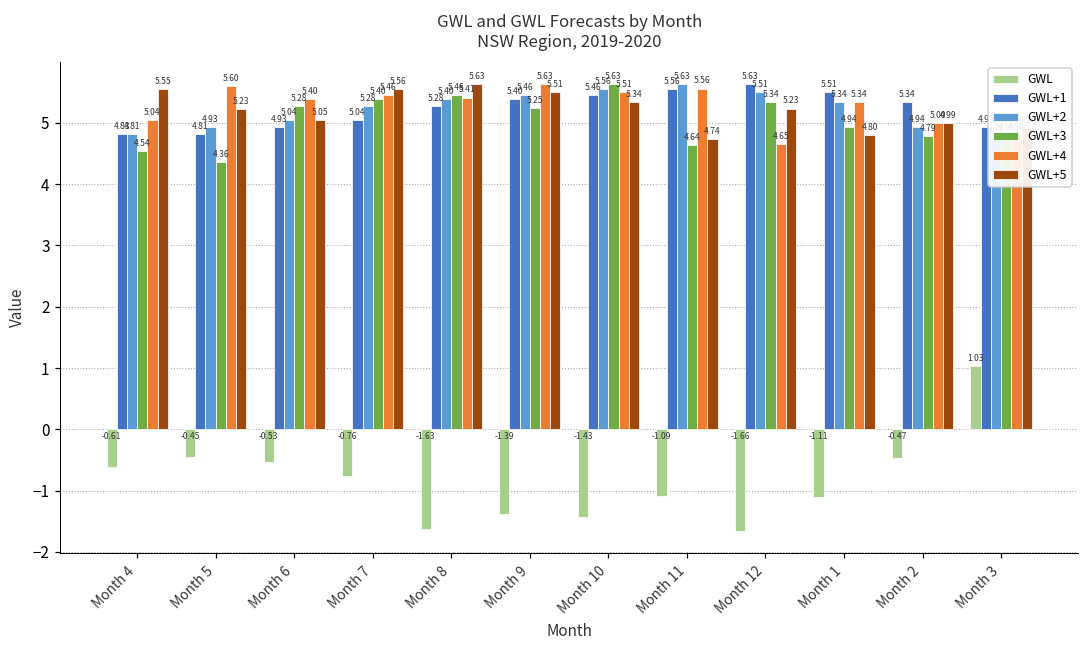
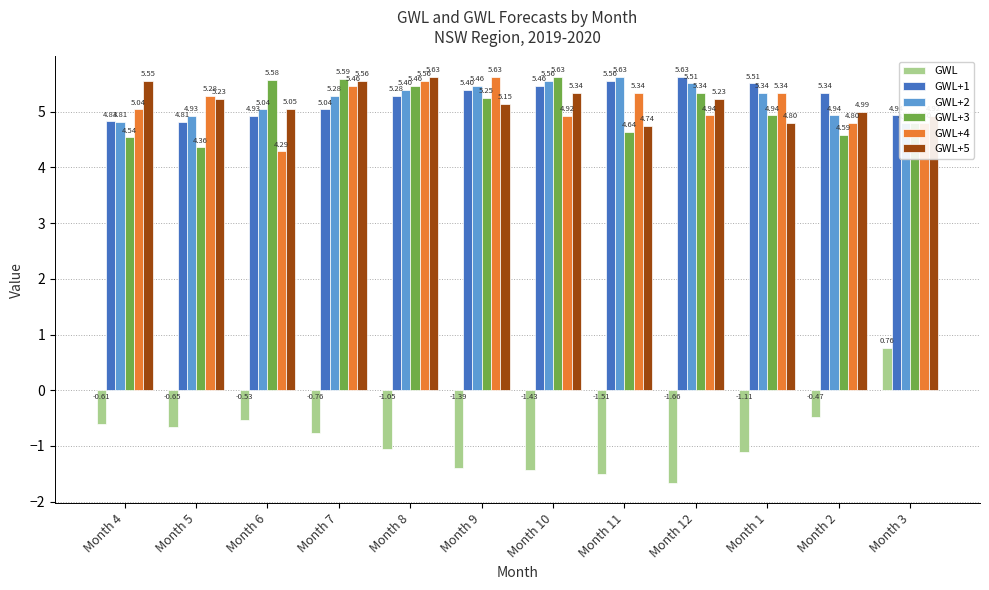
GWL, Month 5: -0.45 -> -0.65
GWL+4, Month 5: 5.60 -> 5.28
GWL+3, Month 6: 5.28 -> 5.58
GWL+4, Month 6: 5.40 -> 4.29
GWL+3, Month 7: 5.40 -> 5.59
GWL, Month 8: -1.63 -> -1.05
GWL+4, Month 8: 5.41 -> 5.56
GWL+5, Month 9: 5.51 -> 5.15
GWL+4, Month 10: 5.51 -> 4.92
GWL, Month 11: -1.09 -> -1.51
GWL+4, Month 11: 5.56 -> 5.34
GWL+4, Month 12: 4.65 -> 4.94
GWL+3, Month 2: 4.79 -> 4.59
GWL+4, Month 2: 5.00 -> 4.80
GWL, Month 3: 1.03 -> 0.76
